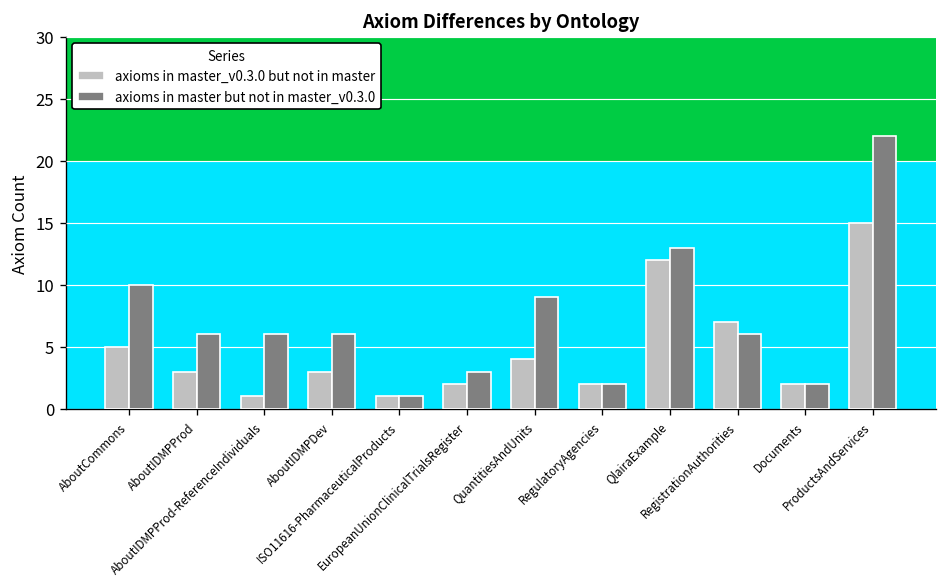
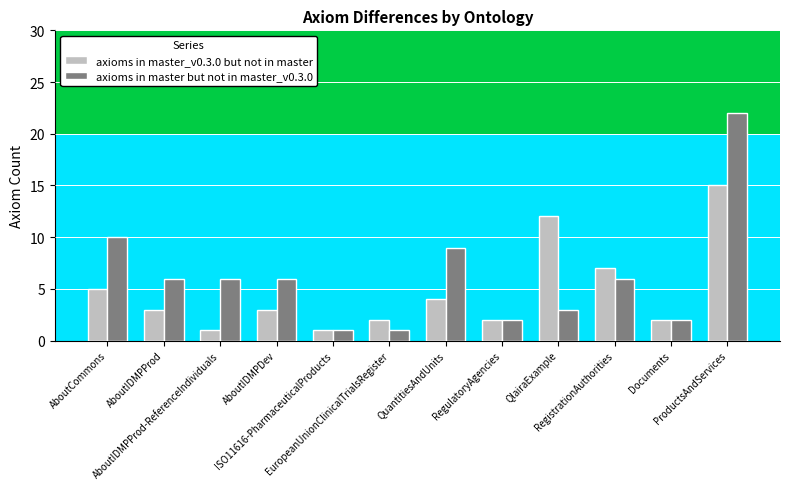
axioms in master but not in master_v0.3.0, EuropeanUnionClinicalTrialsRegister: 3 -> 1
axioms in master but not in master_v0.3.0, QlairaExample: 13 -> 3
